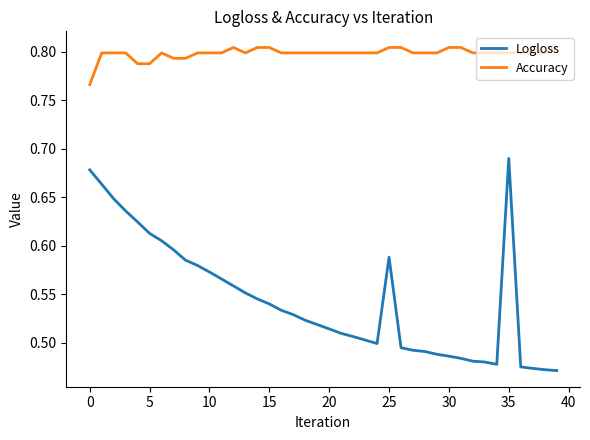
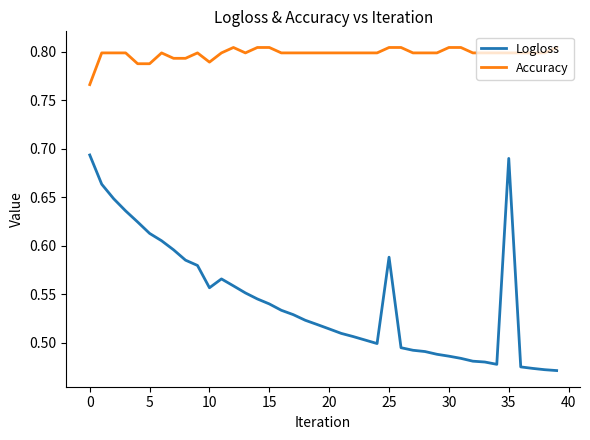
Logloss, 0: 0.68 -> 0.69
Logloss, 10: 0.57 -> 0.56
Accuracy, 10: 0.80 -> 0.79
